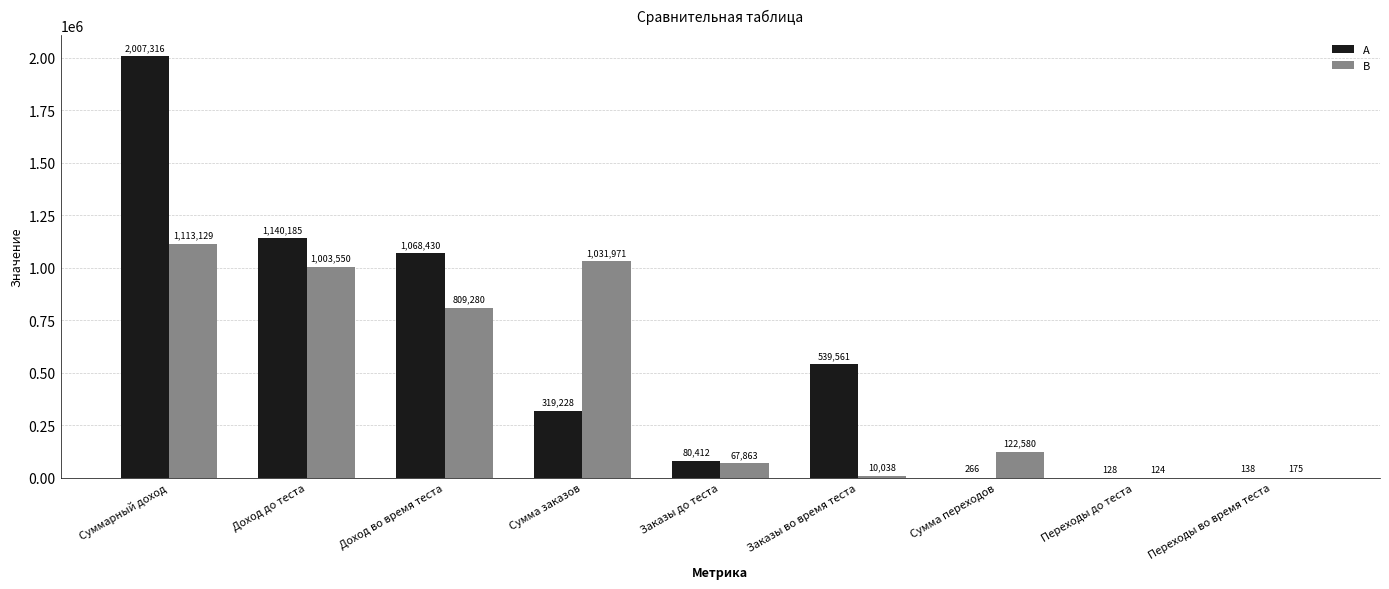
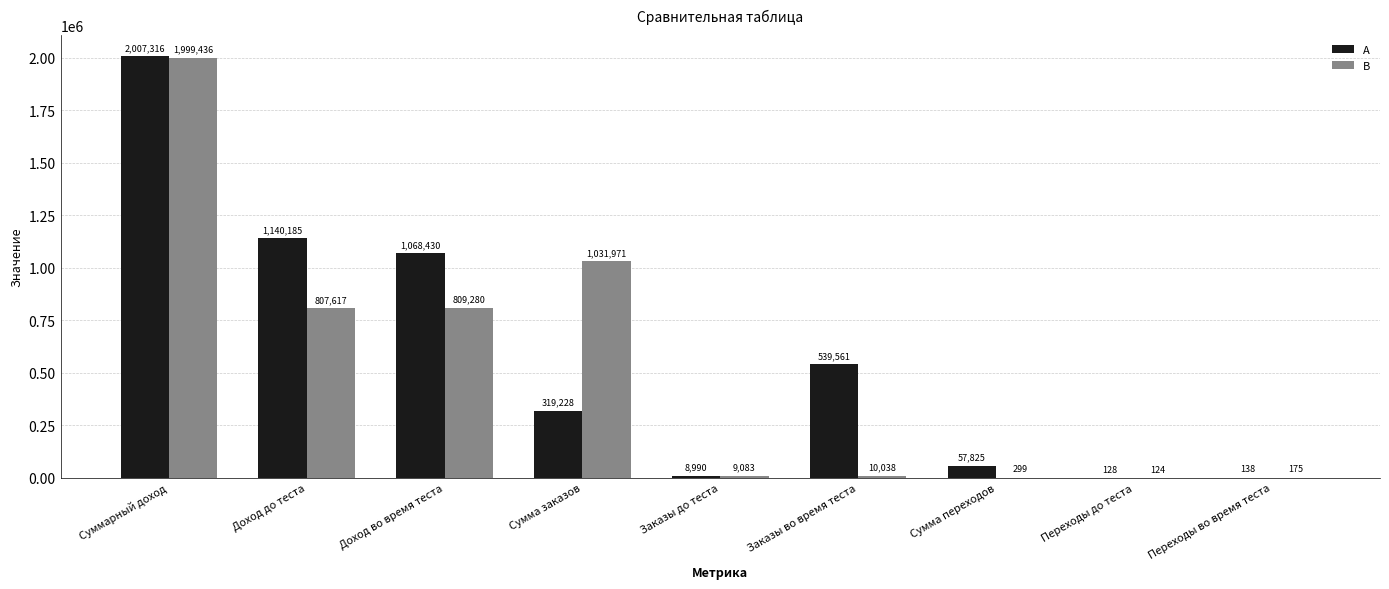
В, Суммарный доход: 1,113,129 -> 1,999,436
В, Доход до теста: 1,003,550 -> 807,617
А, Заказы до теста: 80,412 -> 8,990
В, Заказы до теста: 67,863 -> 9,083
А, Сумма переходов: 266 -> 57,825
В, Сумма переходов: 122,580 -> 299
